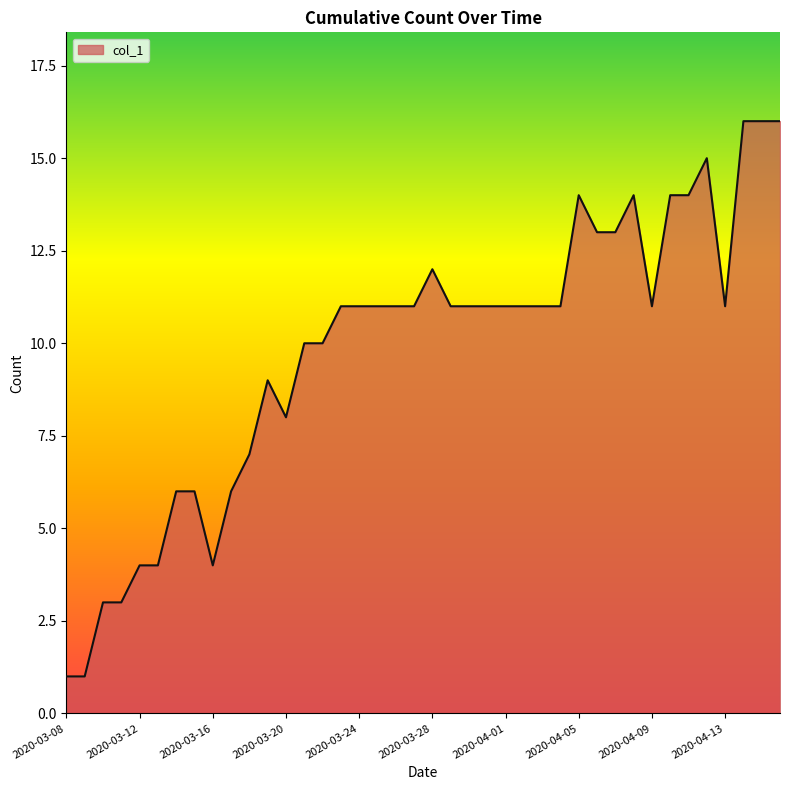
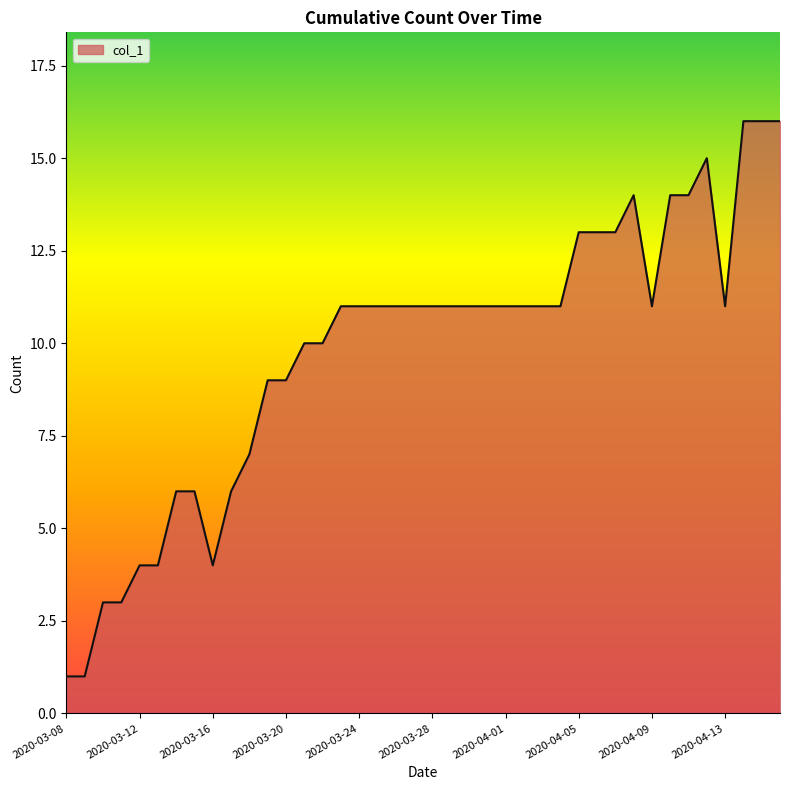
2020-03-20: 8 -> 9
2020-03-28: 12 -> 11
2020-04-05: 14 -> 13
